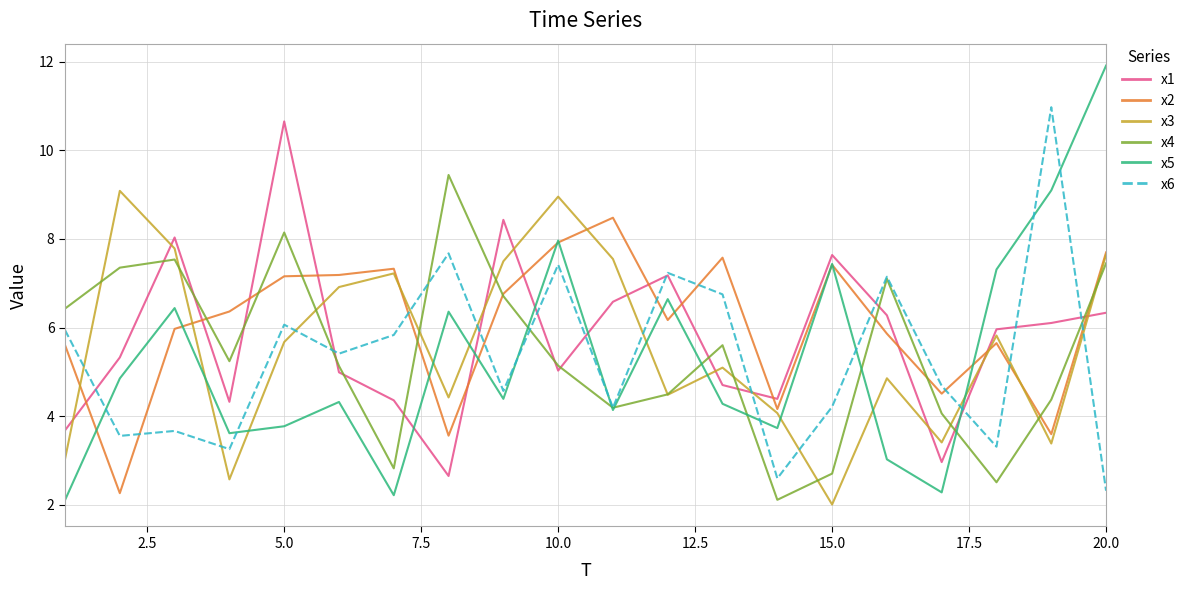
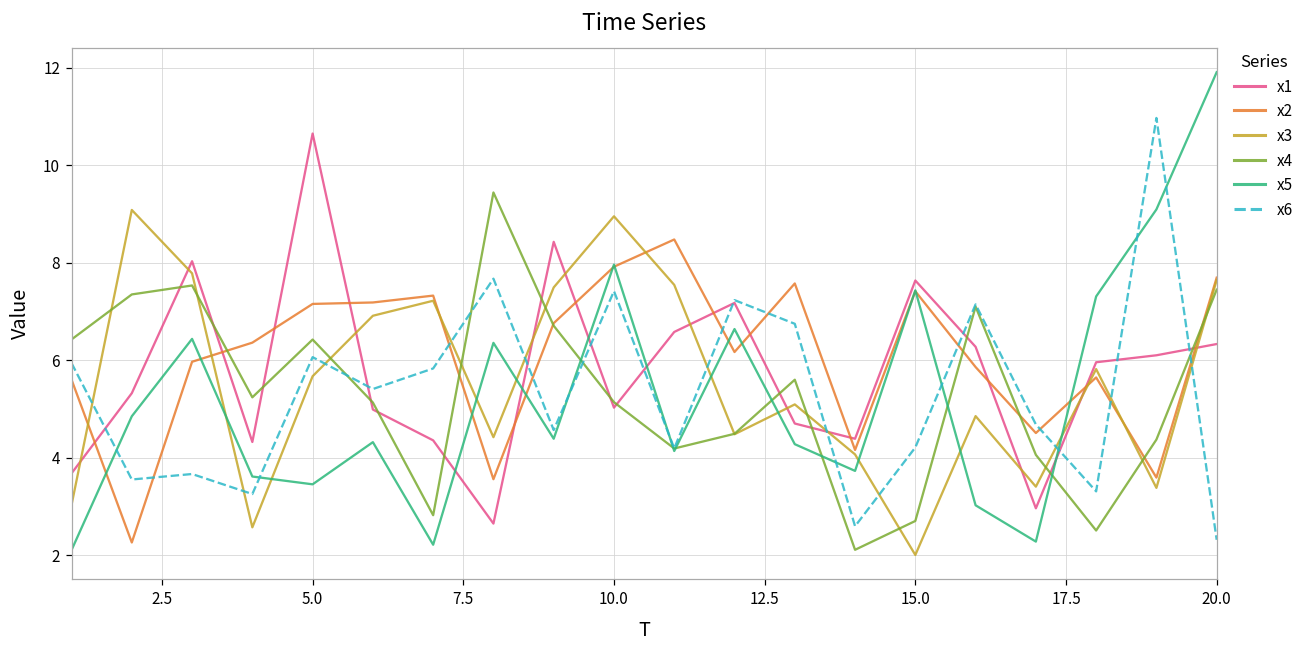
x4, 5.0: 8.1 -> 6.4
x5, 5.0: 3.8 -> 3.5
